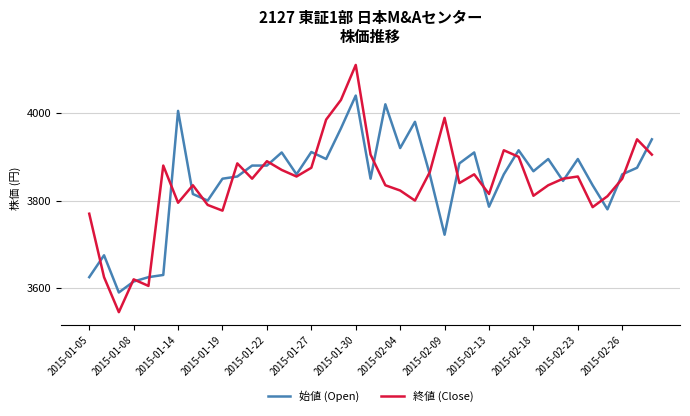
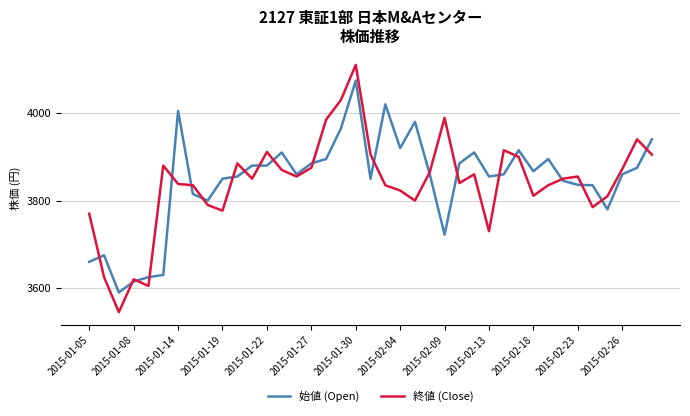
始値 (Open), 2015-01-05: 3630 -> 3660
終値 (Close), 2015-01-14: 3800 -> 3840
終値 (Close), 2015-01-22: 3890 -> 3910
始値 (Open), 2015-01-27: 3910 -> 3890
始値 (Open), 2015-01-30: 4040 -> 4070
始値 (Open), 2015-02-13: 3790 -> 3860
終値 (Close), 2015-02-13: 3820 -> 3730
始値 (Open), 2015-02-23: 3900 -> 3840
終値 (Close), 2015-02-26: 3850 -> 3870
